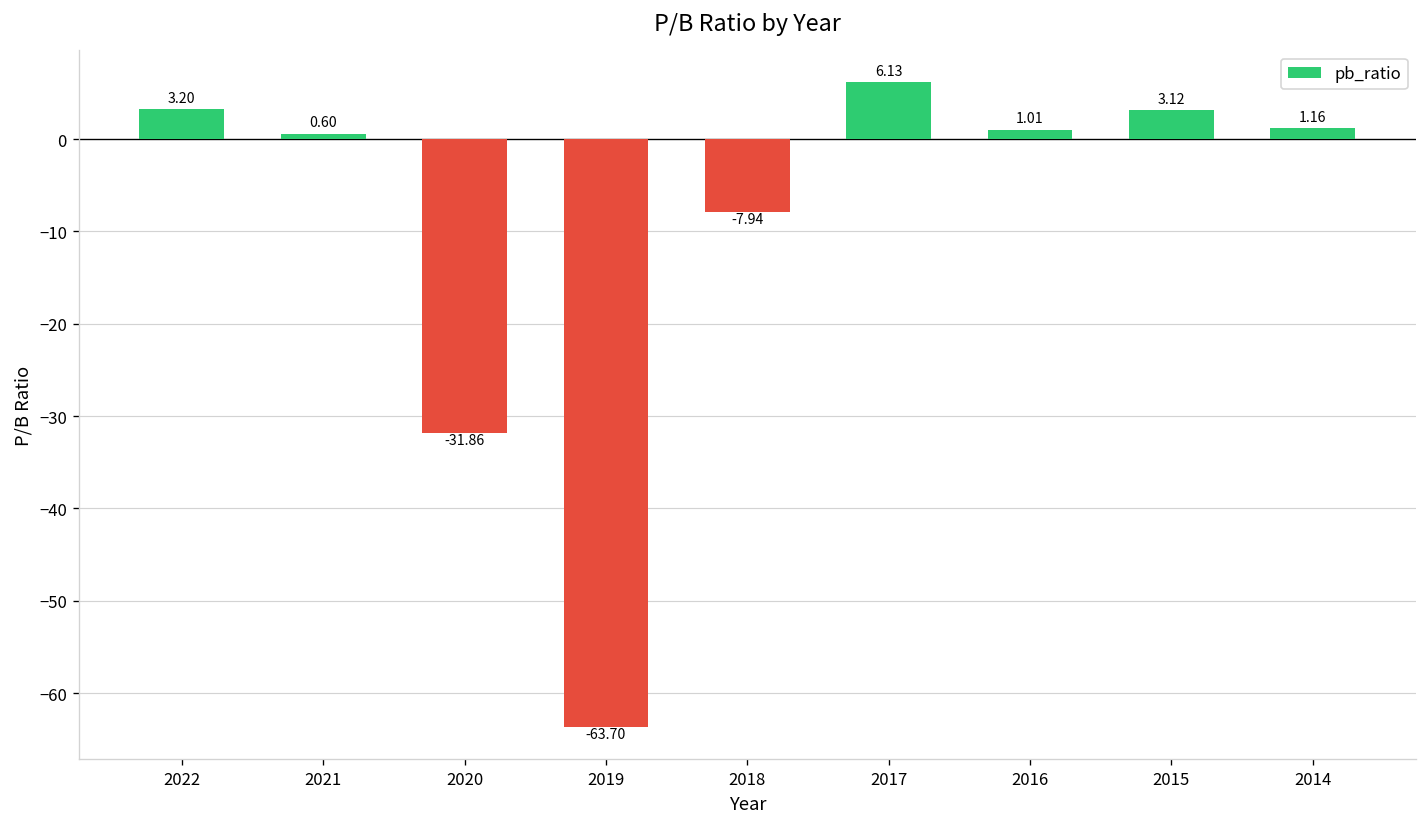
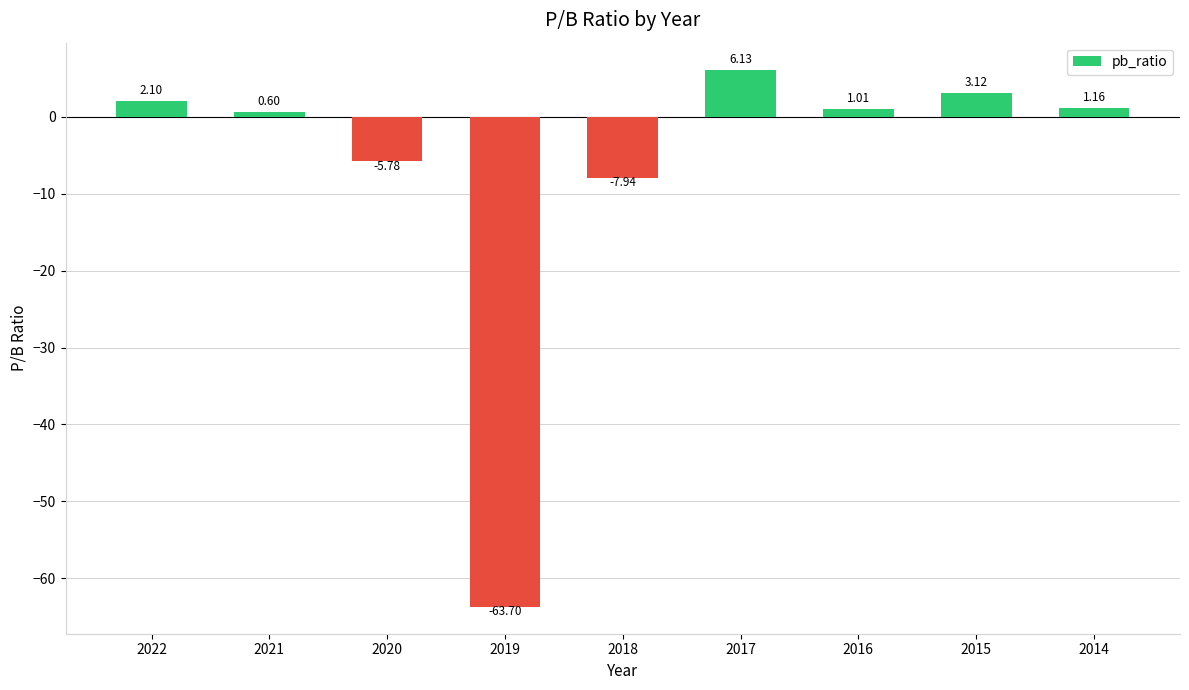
2022: 3.20 -> 2.10
2020: -31.86 -> -5.78
